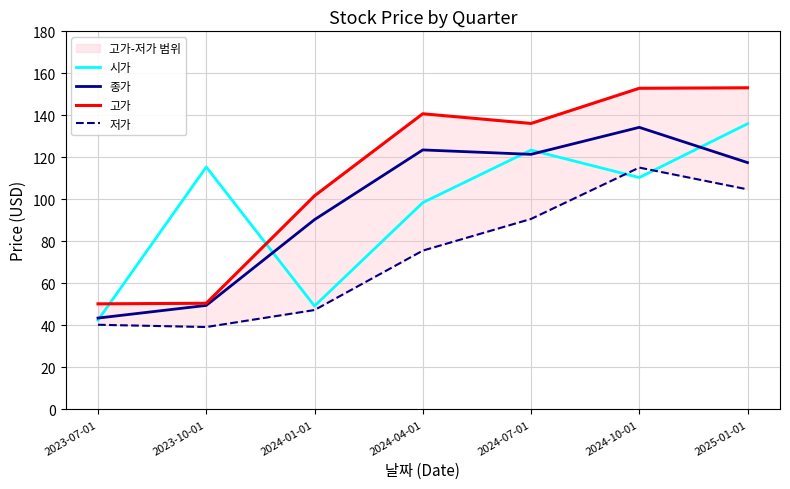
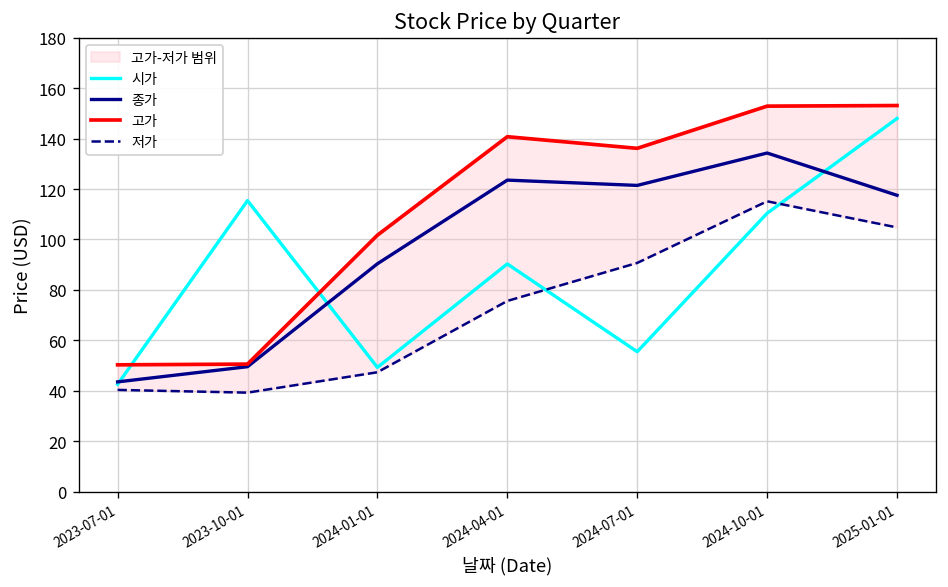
시가, 2024-04-01: 98 -> 90
시가, 2024-07-01: 123 -> 55
시가, 2025-01-01: 136 -> 148
